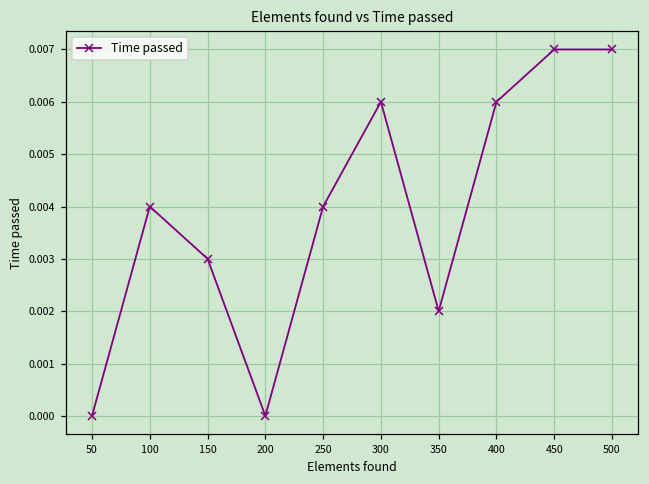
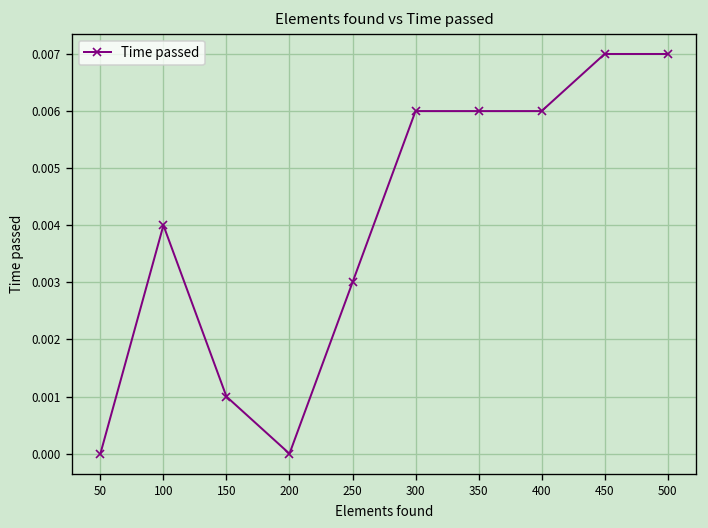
150: 0.003 -> 0.001
250: 0.004 -> 0.003
350: 0.002 -> 0.006
